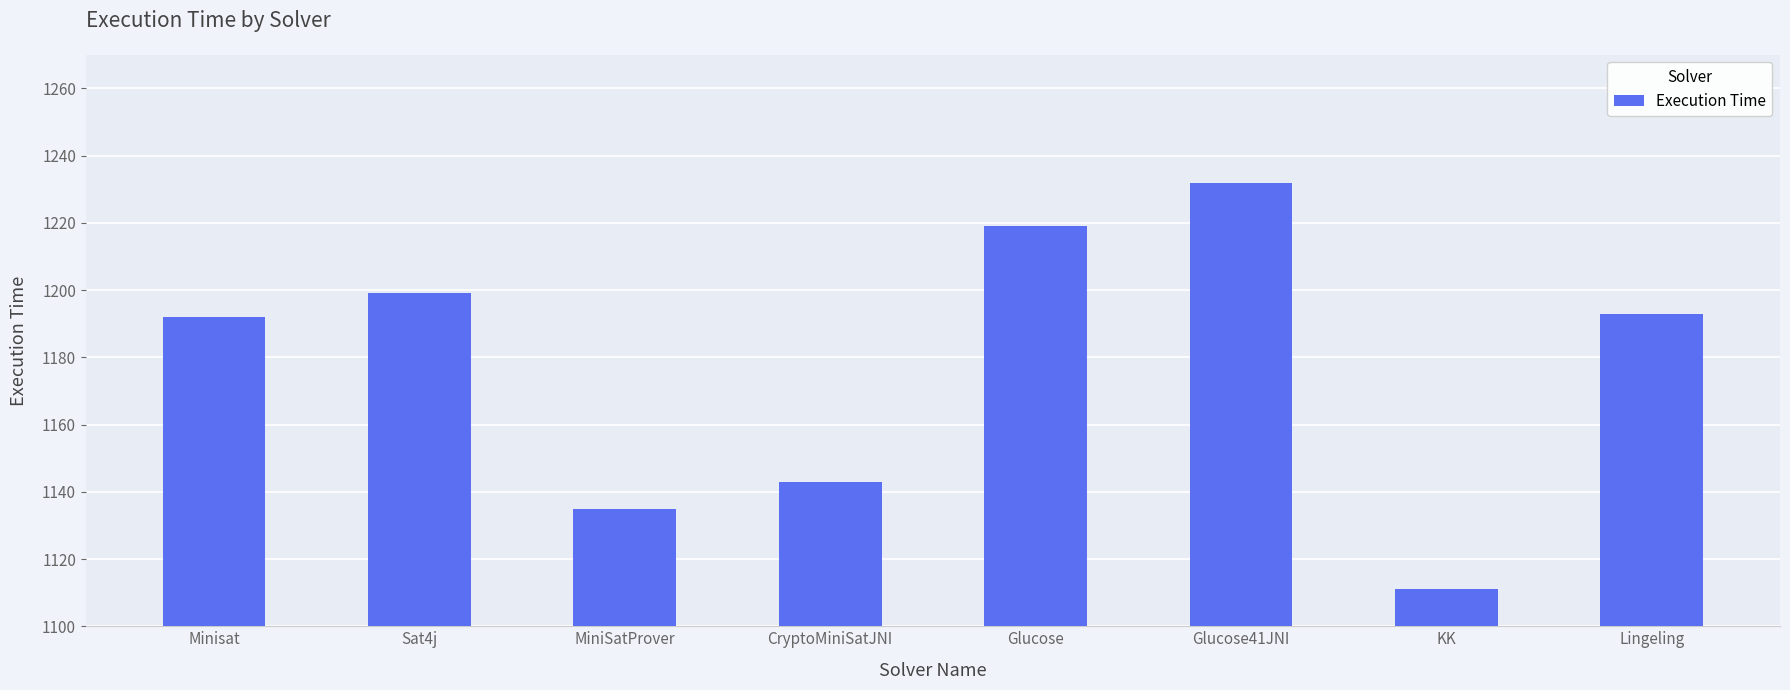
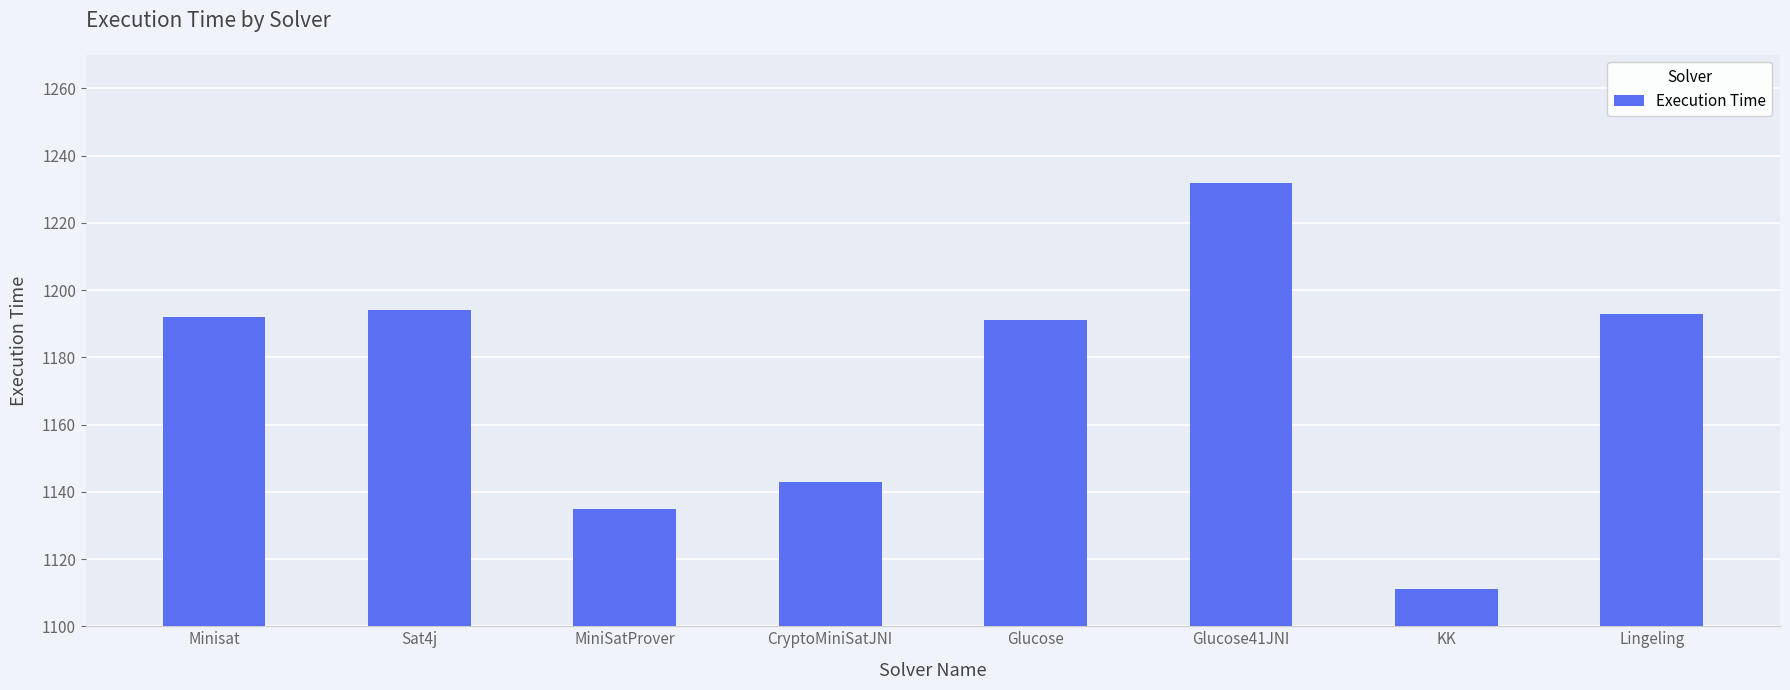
Sat4j: 1199 -> 1194
Glucose: 1219 -> 1191
